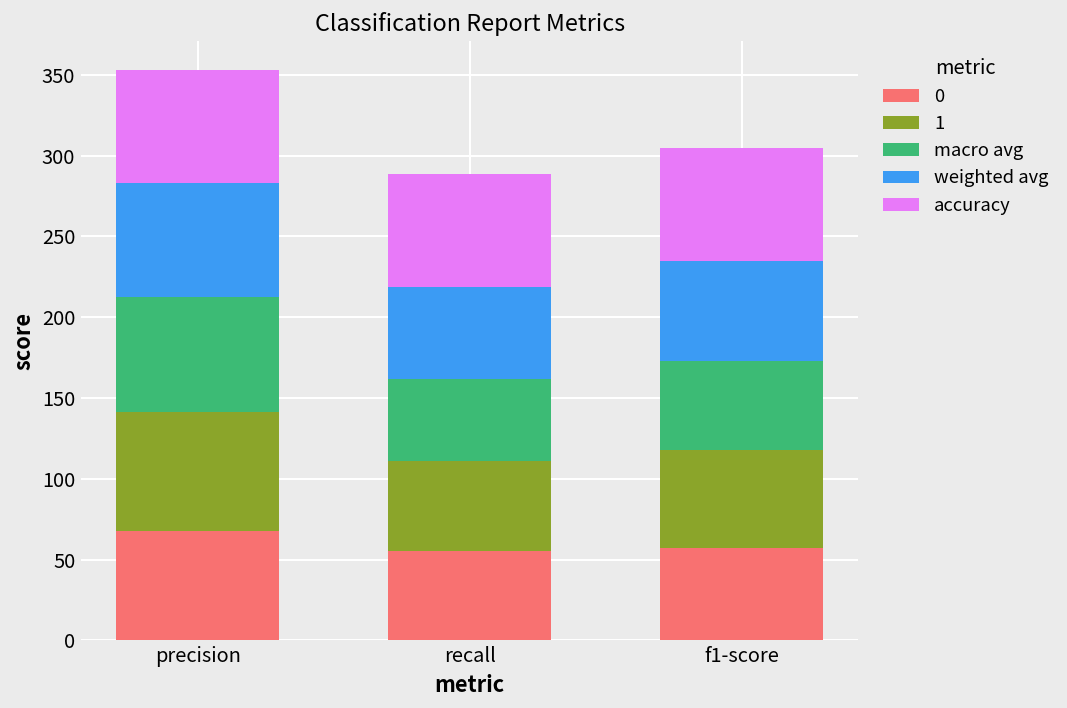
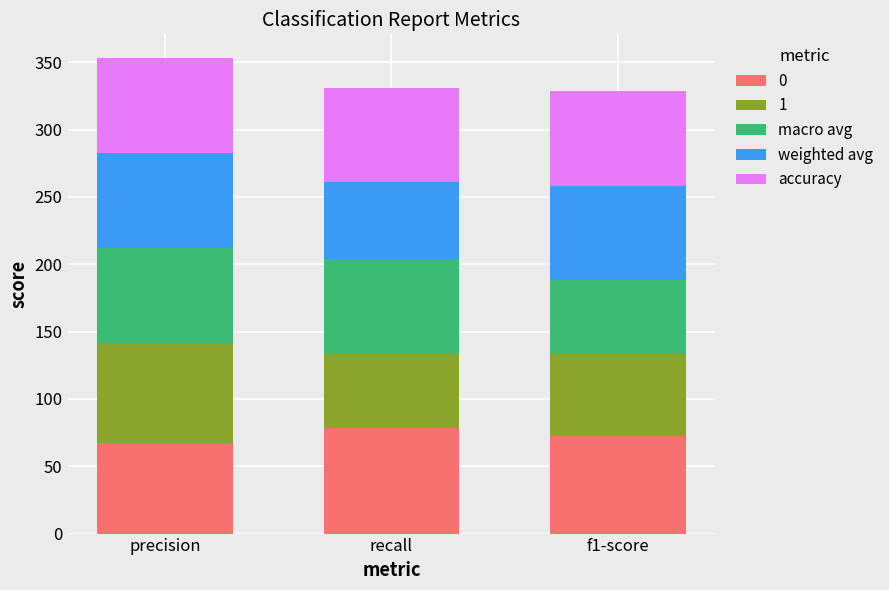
0, recall: 55 -> 78
macro avg, recall: 51 -> 70
0, f1-score: 57 -> 72
weighted avg, f1-score: 62 -> 70
